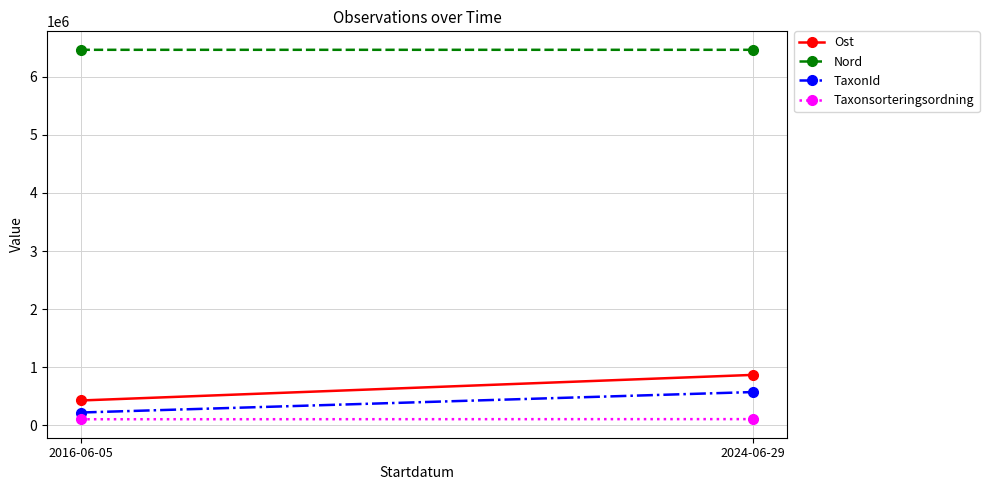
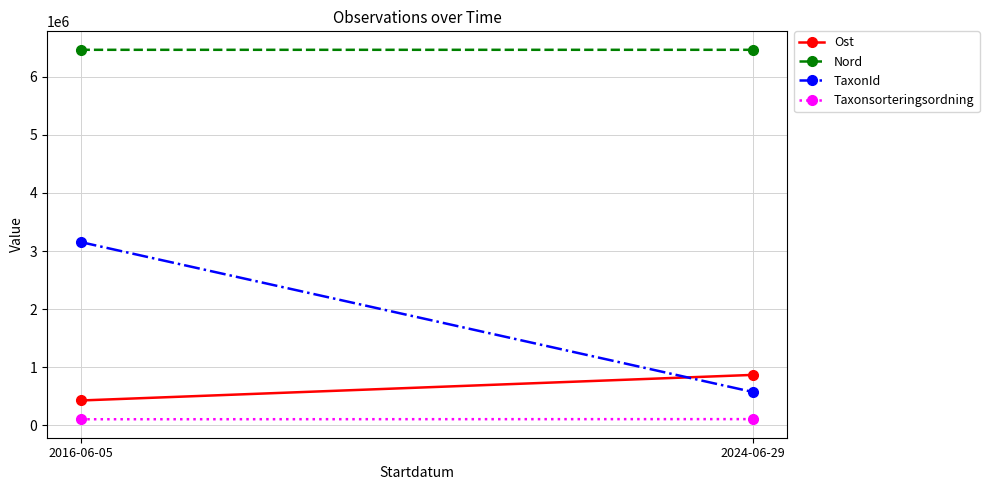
TaxonId, 2016-06-05: 200000 -> 3200000
